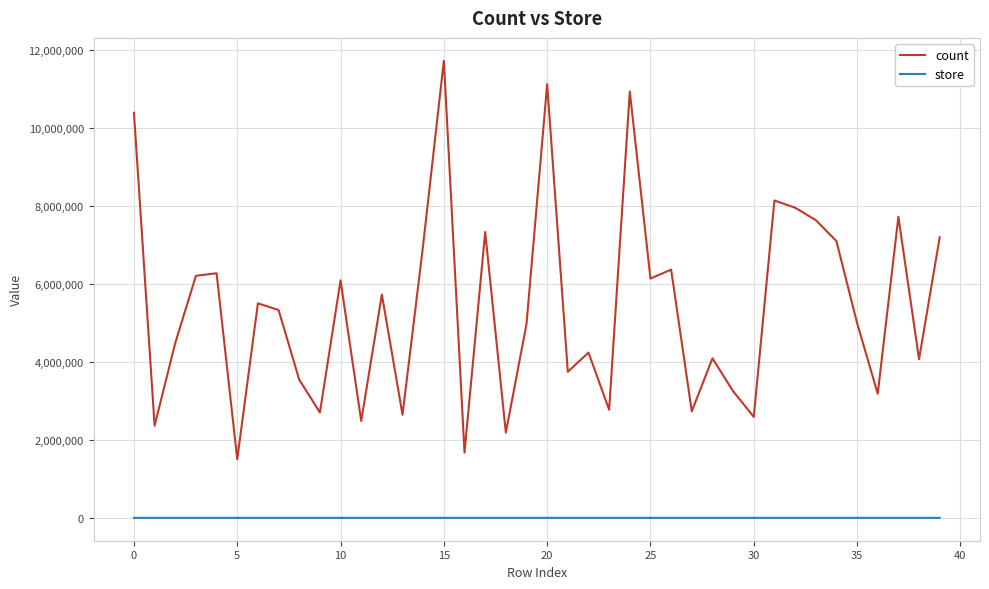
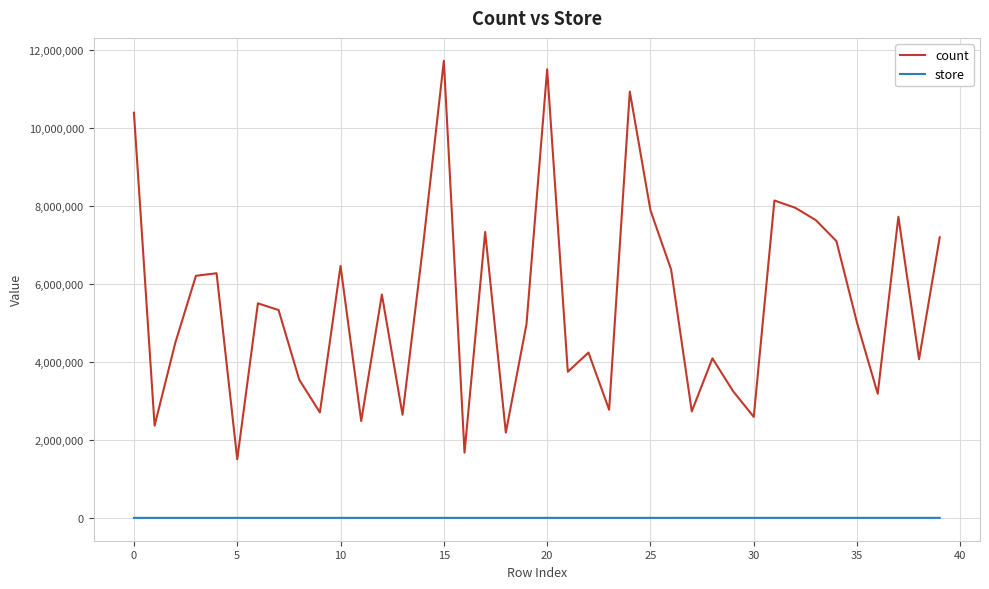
count, 10: 6,100,000 -> 6,500,000
count, 20: 11,100,000 -> 11,500,000
count, 25: 6,100,000 -> 7,900,000
